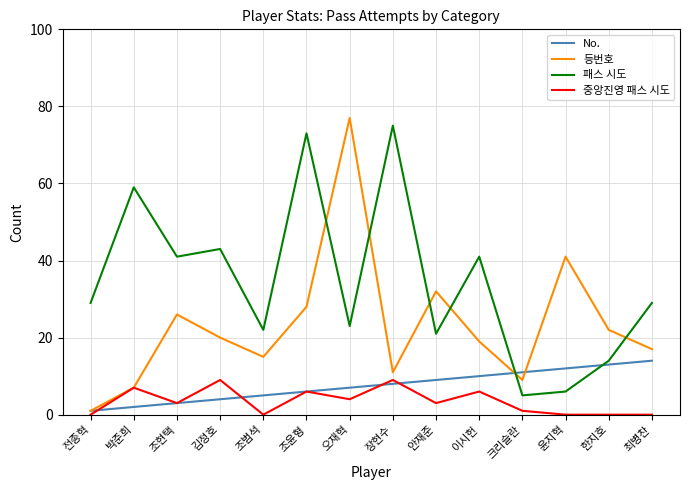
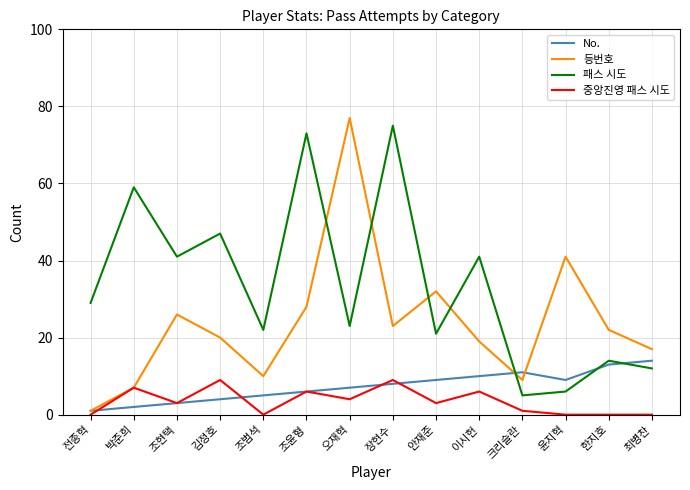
패스 시도, 김정호: 43 -> 47
등번호, 조범석: 15 -> 10
등번호, 장현수: 11 -> 23
No., 윤지혁: 12 -> 9
패스 시도, 최병찬: 29 -> 12
